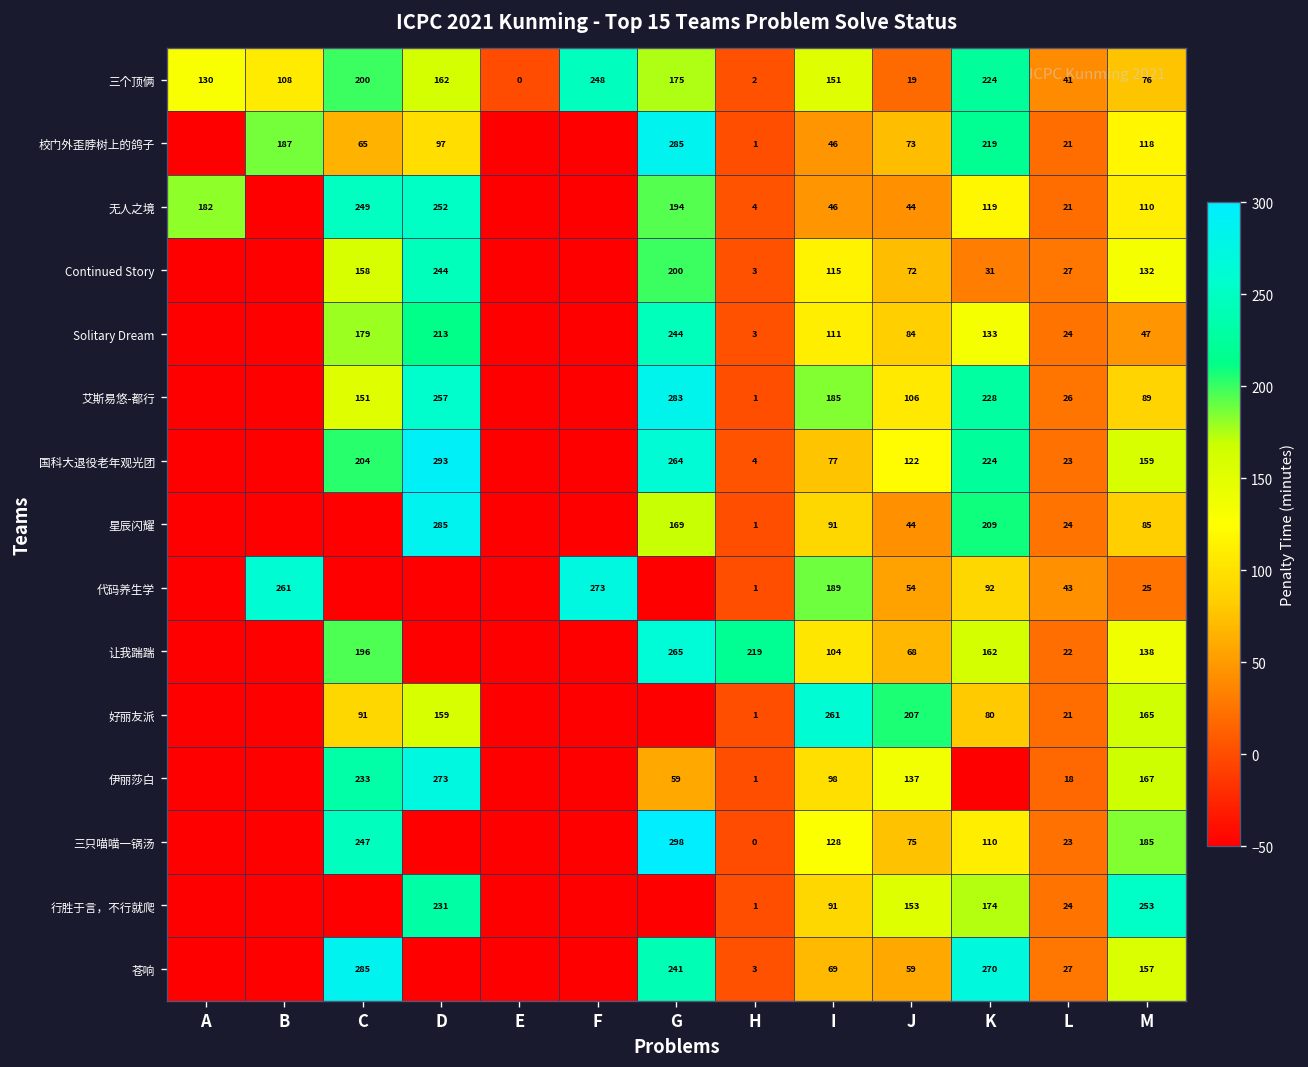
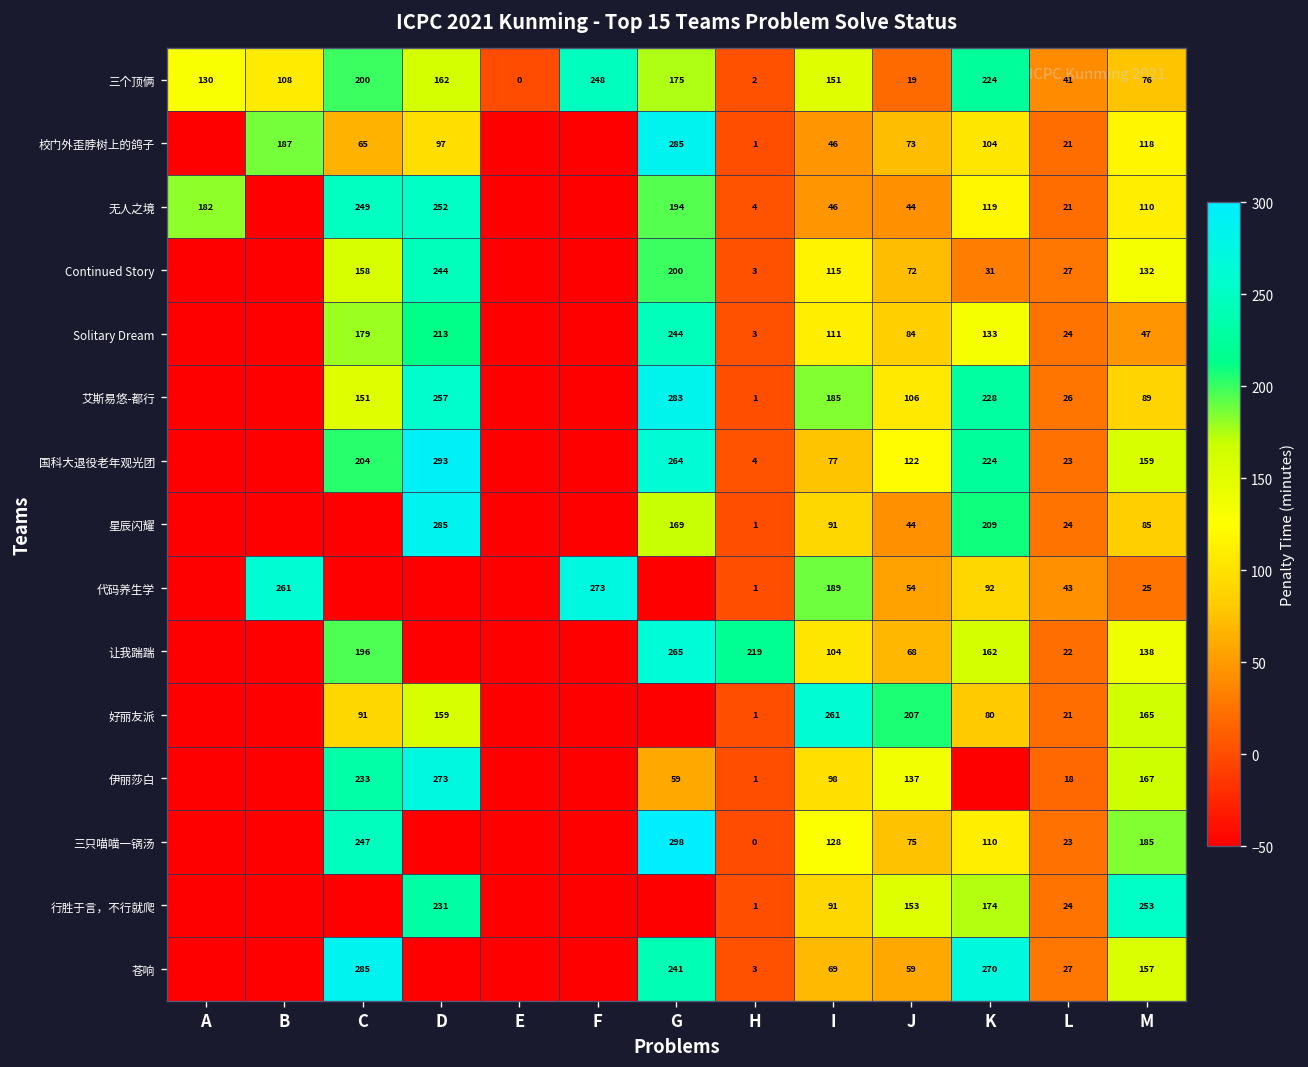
校门外歪脖树上的鸽子, K: 219 -> 104
